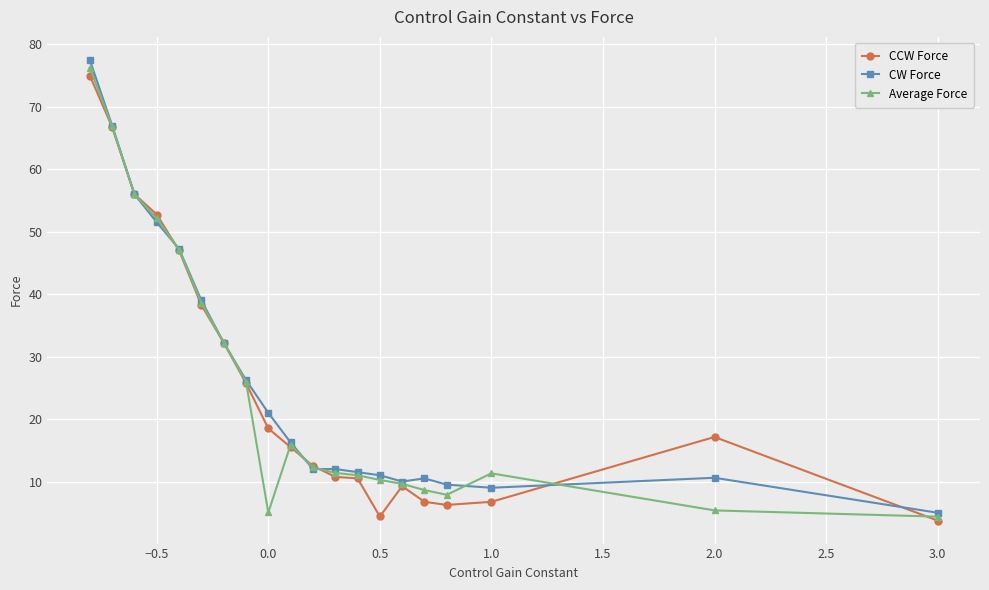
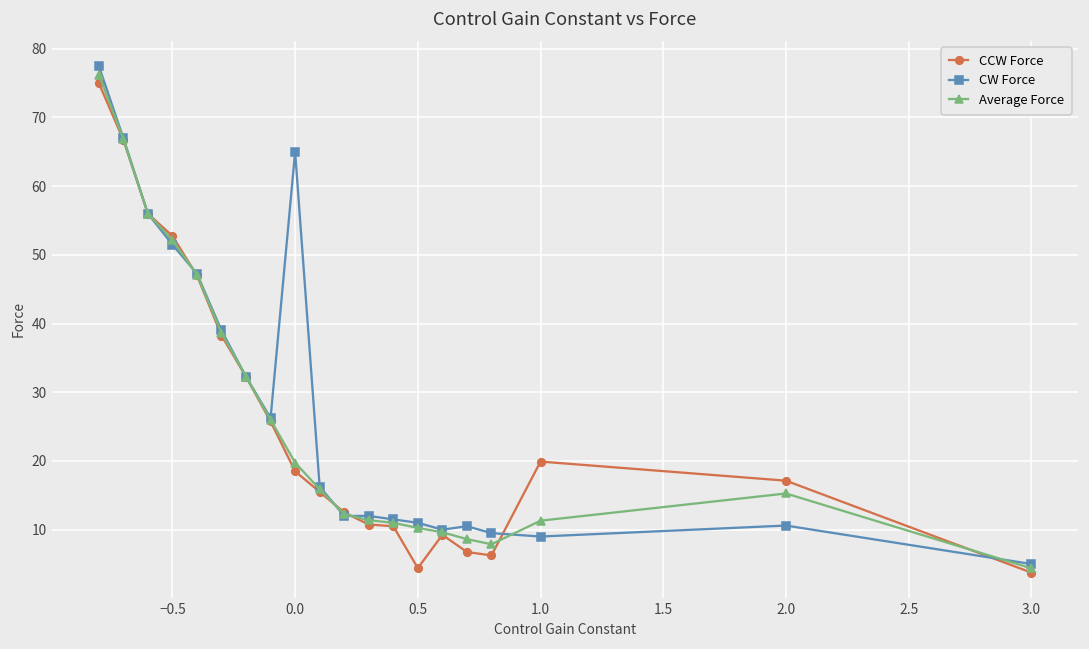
CW Force, 0.0: 21 -> 65
Average Force, 0.0: 5 -> 20
CCW Force, 1.0: 7 -> 20
Average Force, 2.0: 5 -> 15
